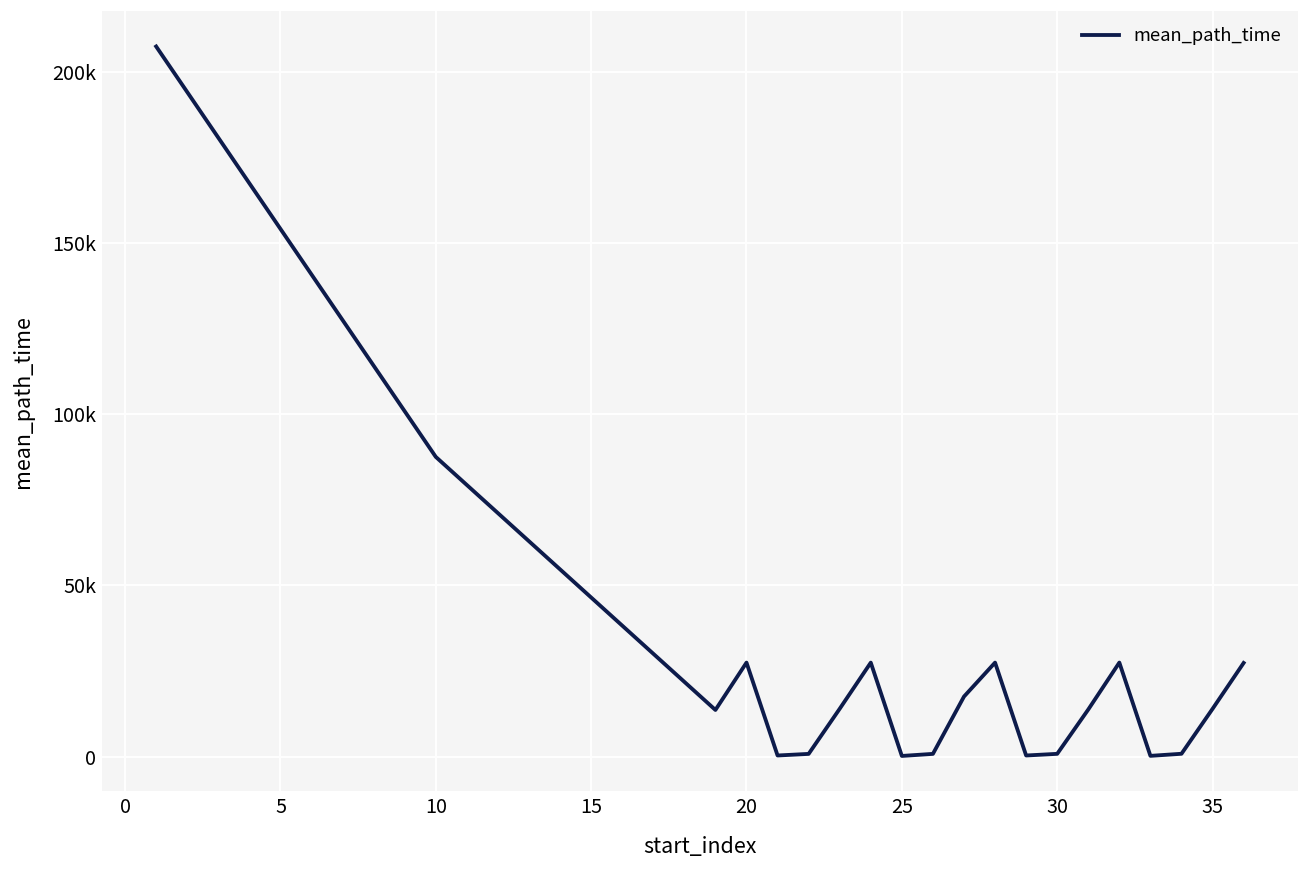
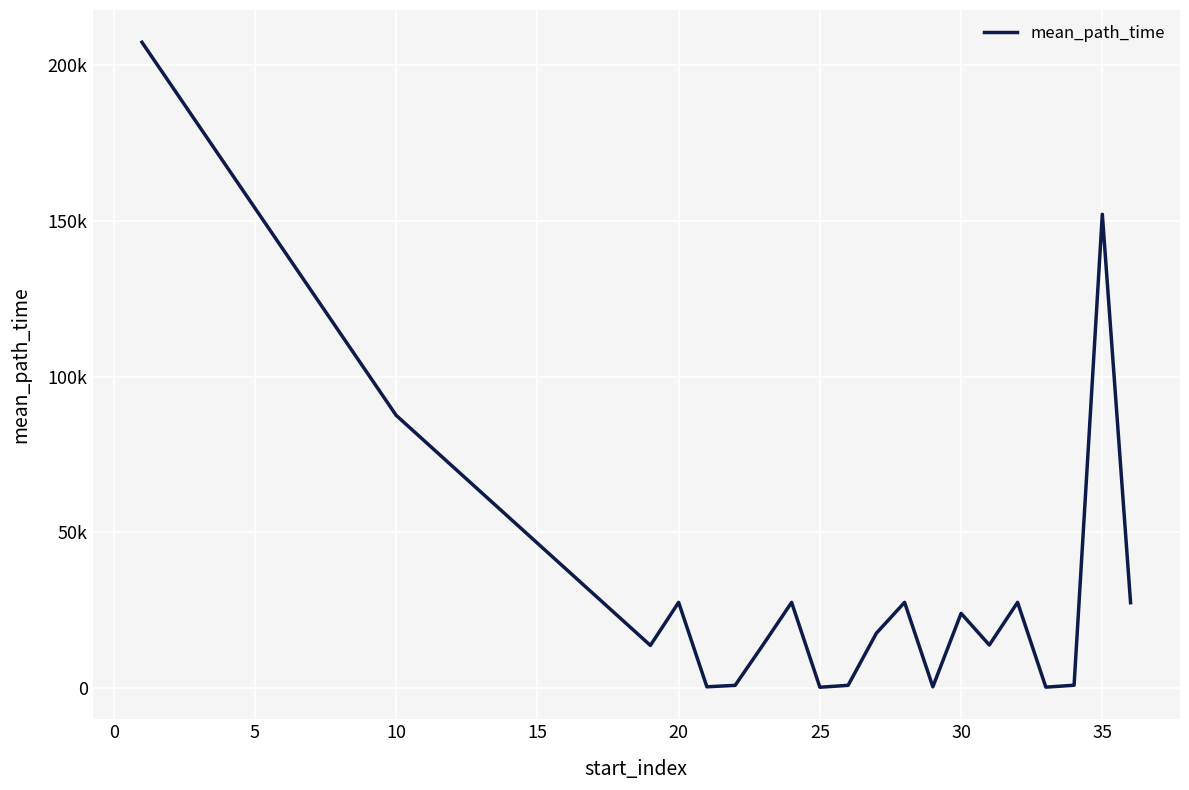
30: 1000 -> 24000
35: 14000 -> 152000
